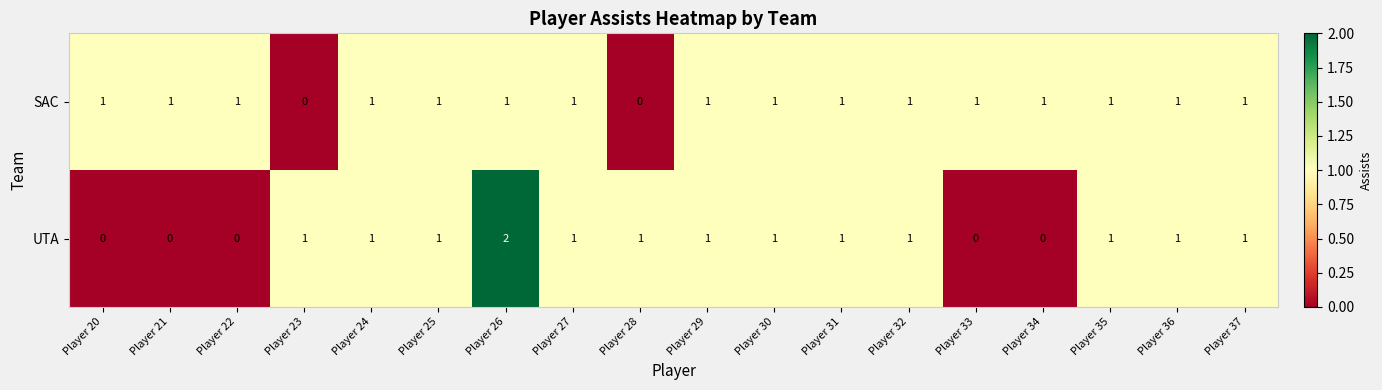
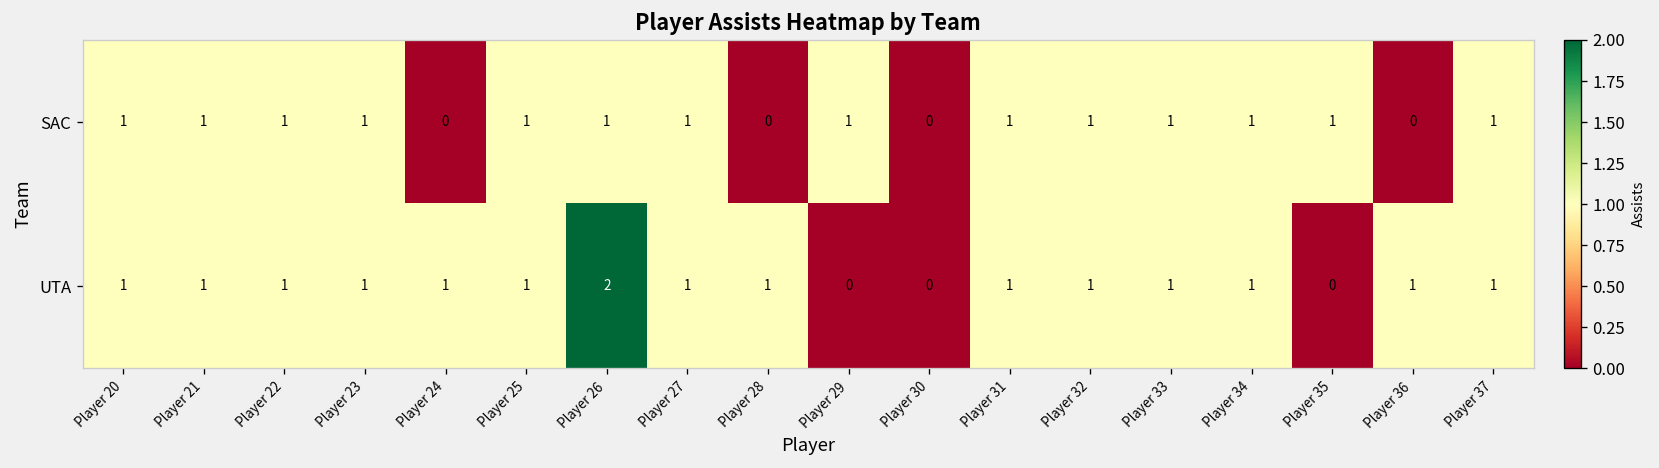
SAC, Player 23: 0 -> 1
SAC, Player 24: 1 -> 0
SAC, Player 30: 1 -> 0
SAC, Player 36: 1 -> 0
UTA, Player 20: 0 -> 1
UTA, Player 21: 0 -> 1
UTA, Player 22: 0 -> 1
UTA, Player 29: 1 -> 0
UTA, Player 30: 1 -> 0
UTA, Player 33: 0 -> 1
UTA, Player 34: 0 -> 1
UTA, Player 35: 1 -> 0
